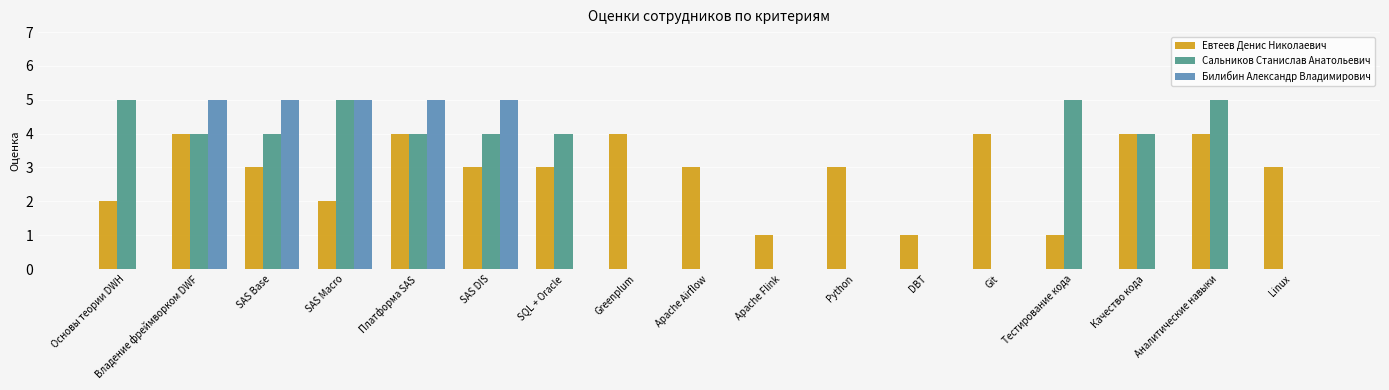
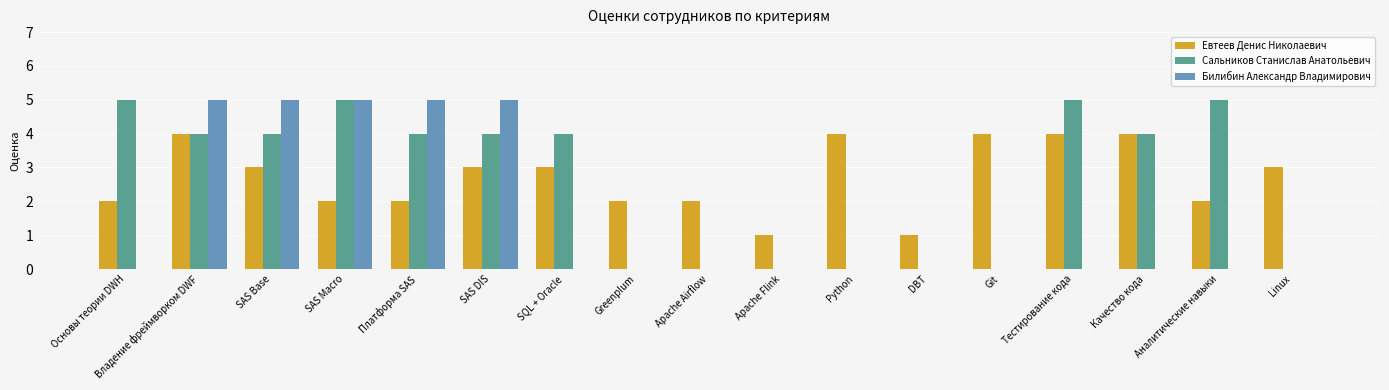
Евтеев Денис Николаевич, Платформа SAS: 4 -> 2
Евтеев Денис Николаевич, Greenplum: 4 -> 2
Евтеев Денис Николаевич, Apache Airflow: 3 -> 2
Евтеев Денис Николаевич, Python: 3 -> 4
Евтеев Денис Николаевич, Тестирование кода: 1 -> 4
Евтеев Денис Николаевич, Аналитические навыки: 4 -> 2
